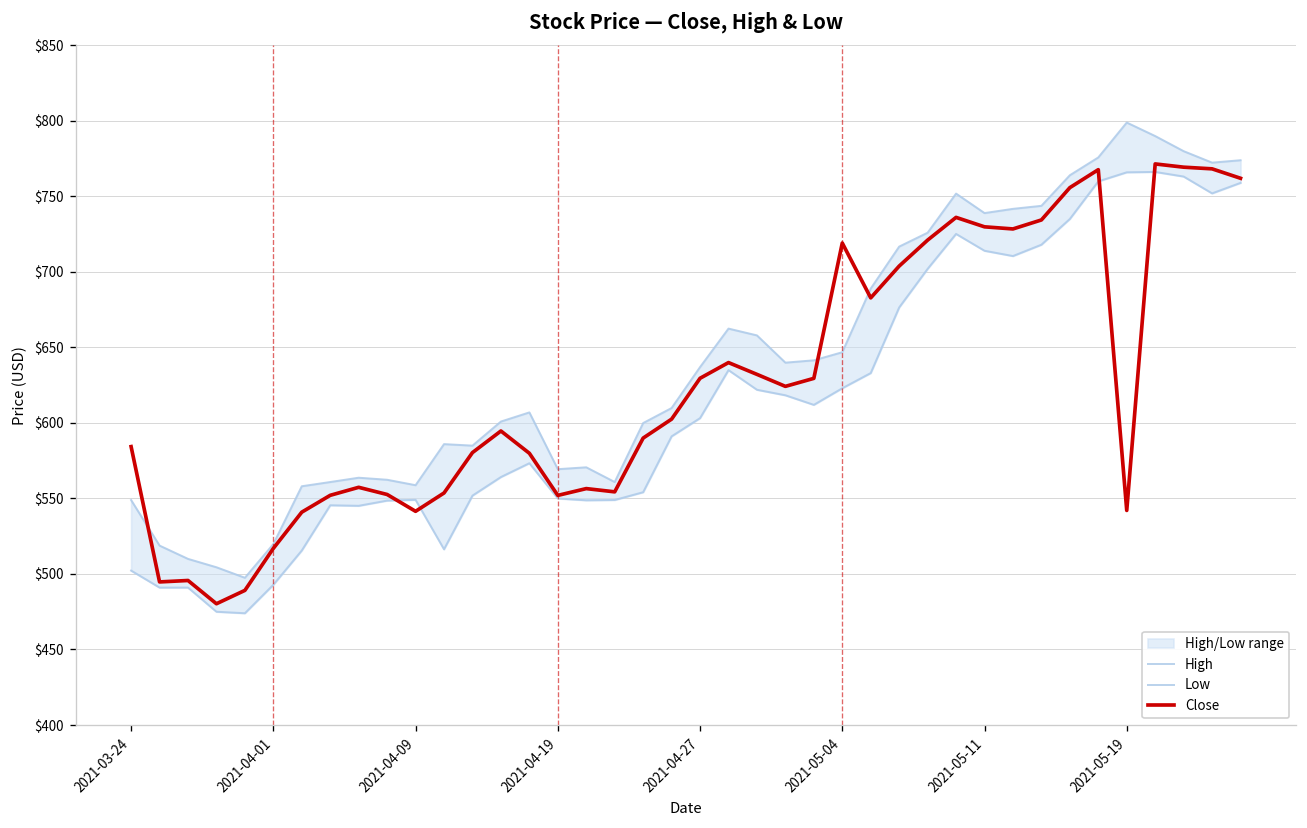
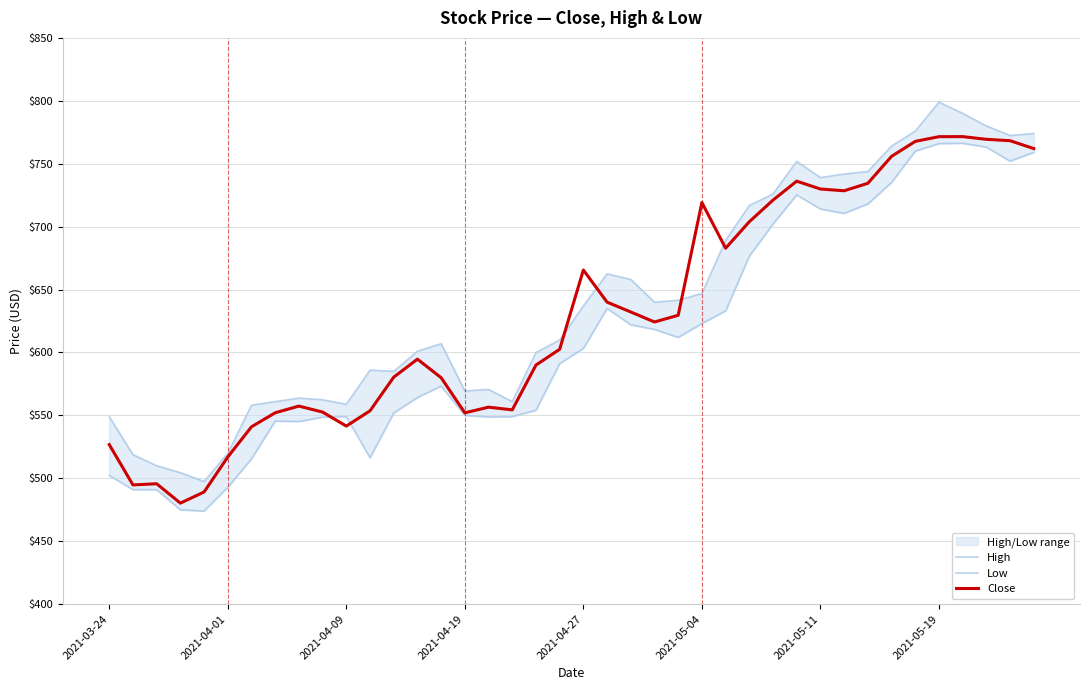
Close, 2021-03-24: $584 -> $527
Close, 2021-04-27: $630 -> $666
Close, 2021-05-19: $542 -> $772
